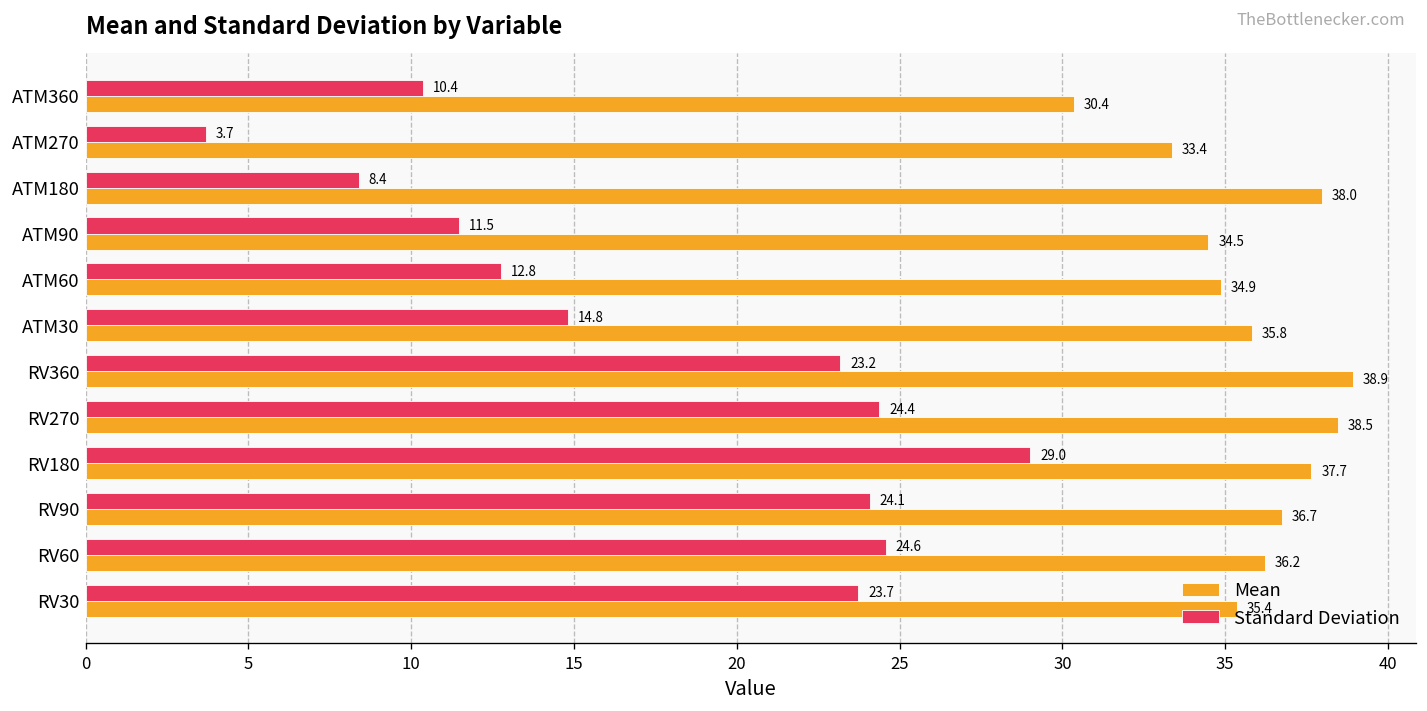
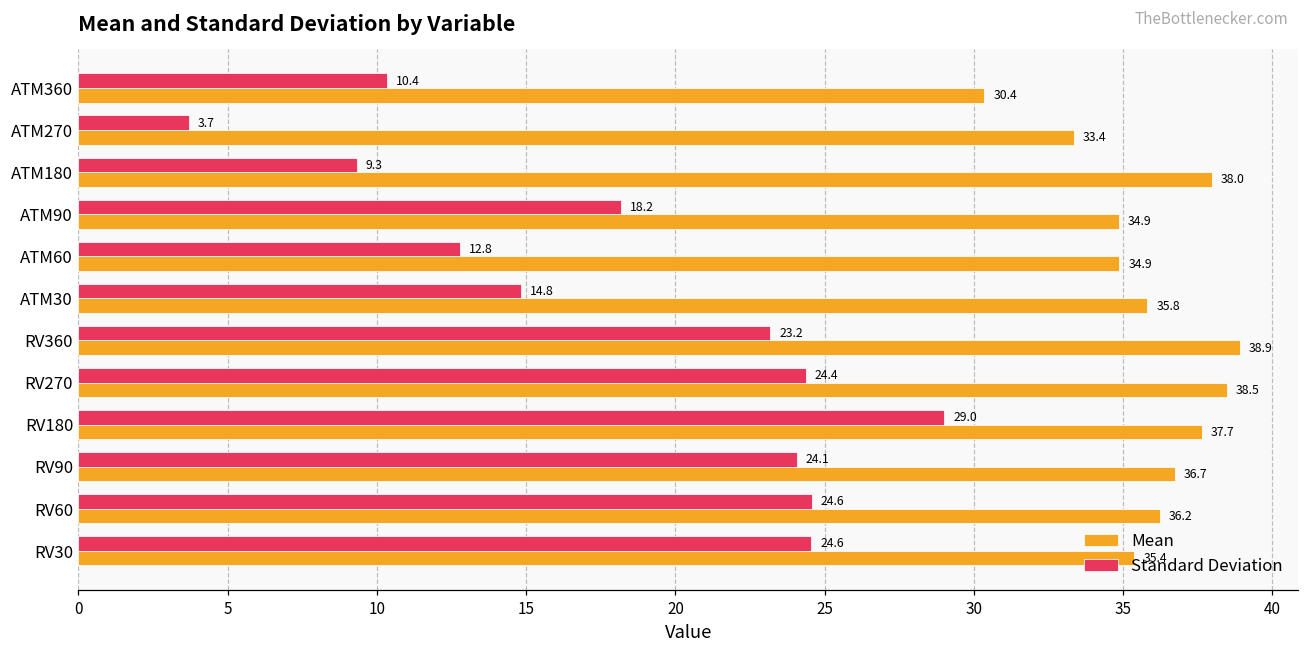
Standard Deviation, ATM180: 8.4 -> 9.3
Standard Deviation, ATM90: 11.5 -> 18.2
Mean, ATM90: 34.5 -> 34.9
Standard Deviation, RV30: 23.7 -> 24.6
